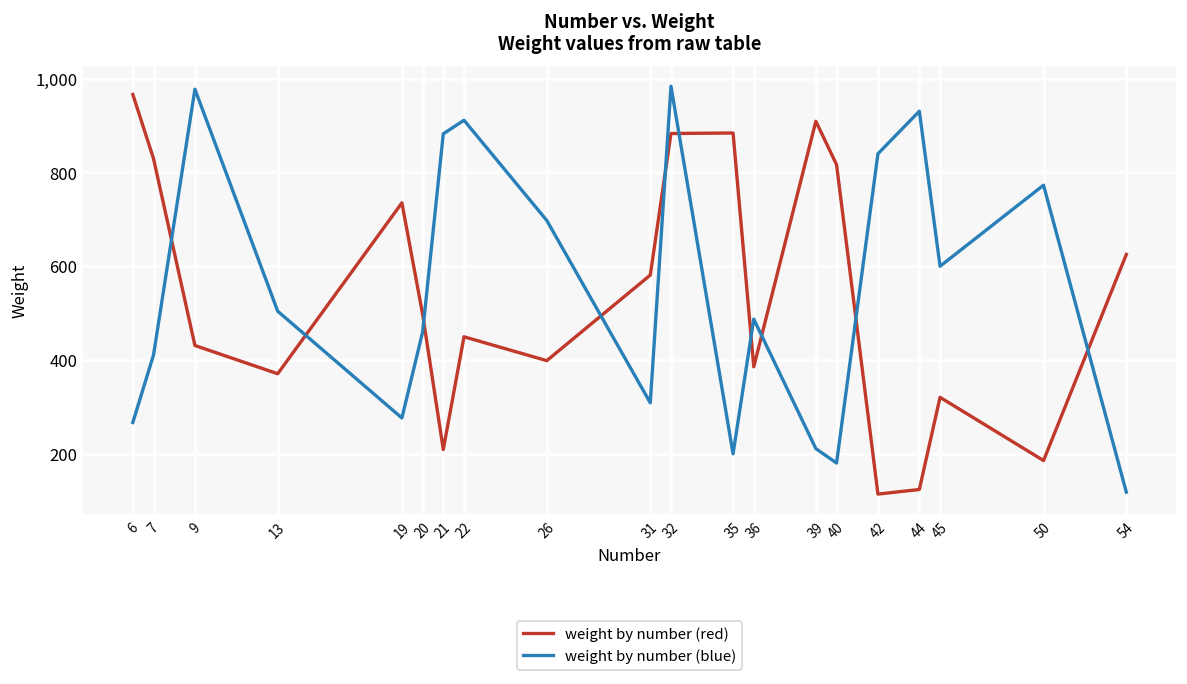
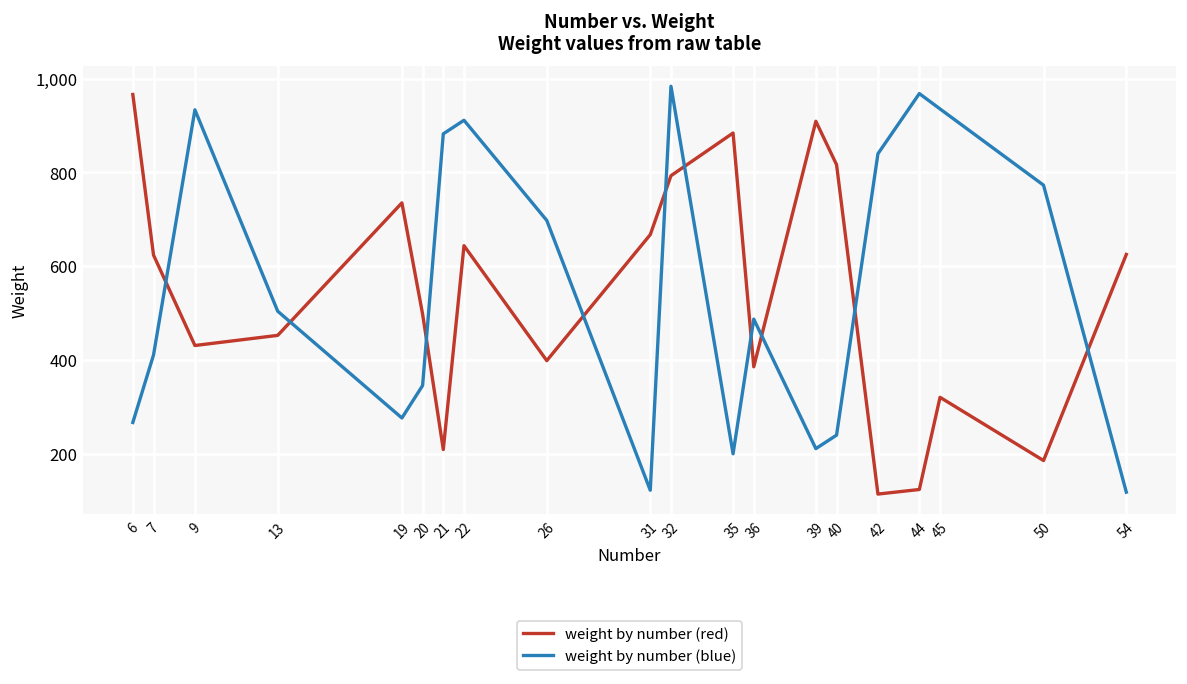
weight by number (red), 7: 830 -> 620
weight by number (blue), 9: 980 -> 930
weight by number (red), 13: 370 -> 450
weight by number (blue), 20: 460 -> 350
weight by number (red), 22: 450 -> 640
weight by number (red), 31: 580 -> 670
weight by number (blue), 31: 310 -> 120
weight by number (red), 32: 880 -> 790
weight by number (blue), 40: 180 -> 240
weight by number (blue), 44: 930 -> 970
weight by number (blue), 45: 600 -> 940
